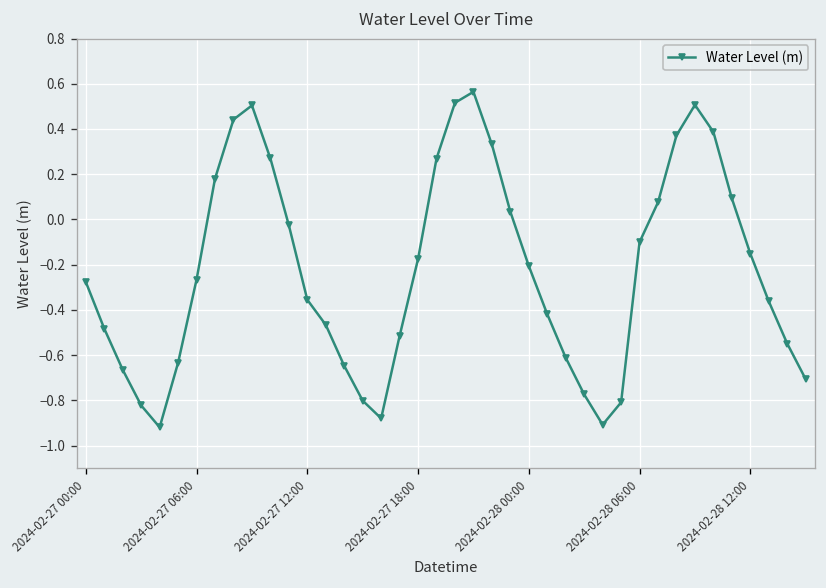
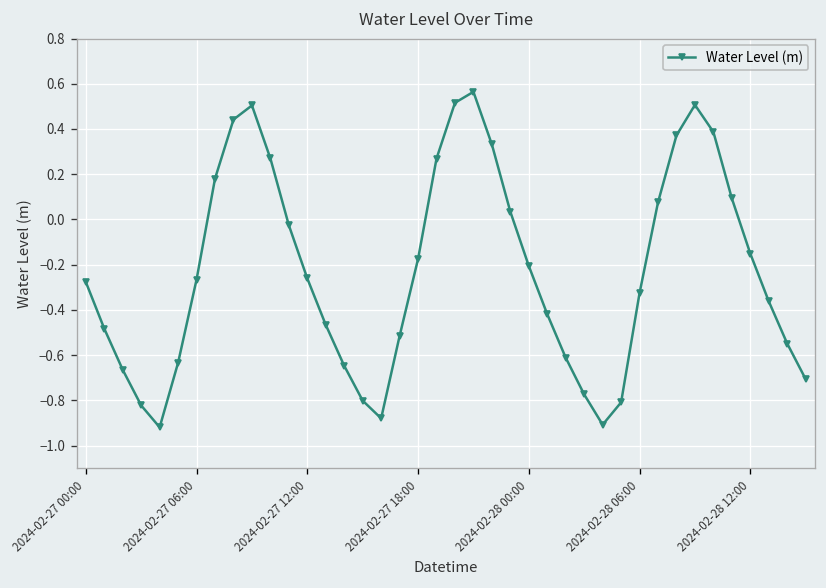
2024-02-27 12:00: -0.36 -> -0.26
2024-02-28 06:00: -0.10 -> -0.33
